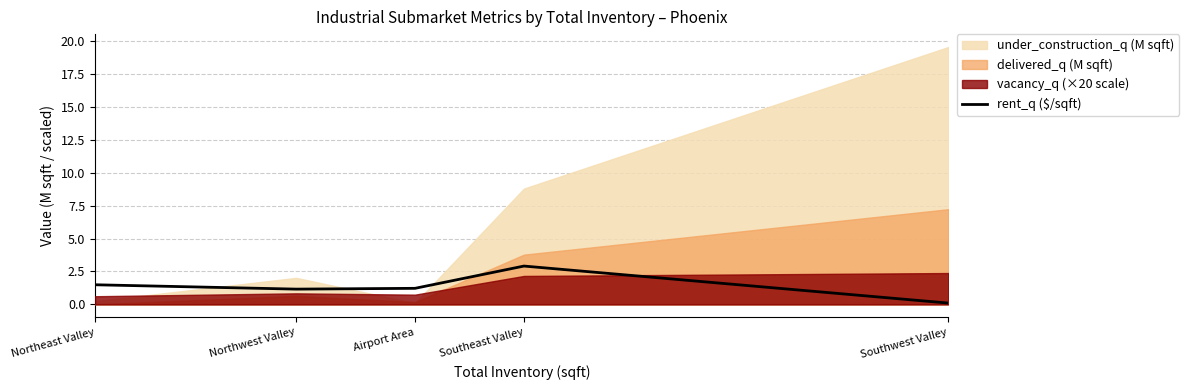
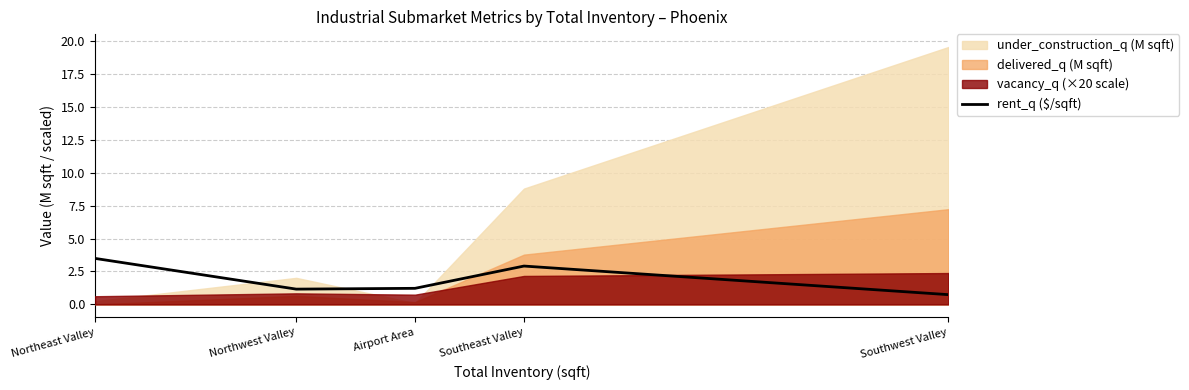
rent_q ($/sqft), Northeast Valley: 1.5 -> 3.5
rent_q ($/sqft), Southwest Valley: 0.1 -> 0.7
